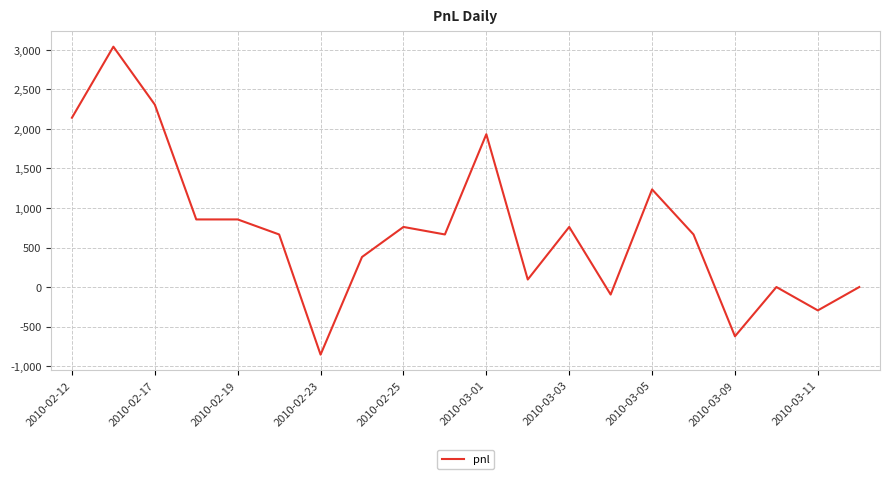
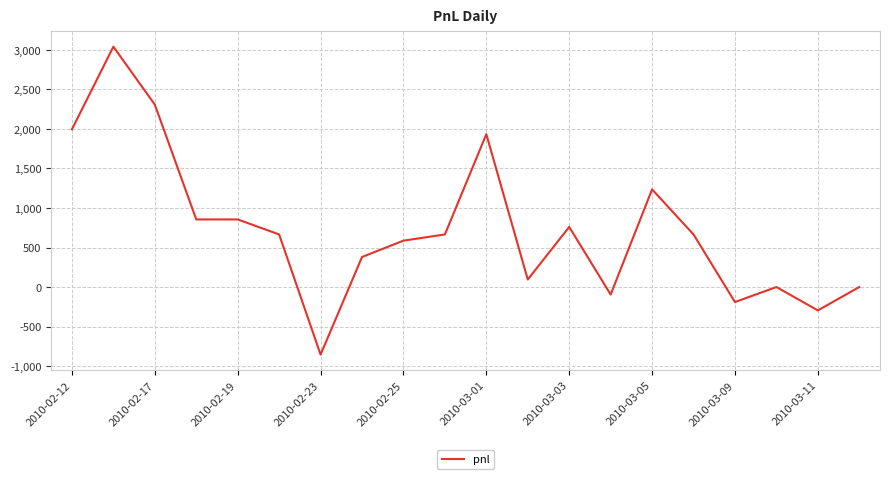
2010-02-12: 2,100 -> 2,000
2010-02-25: 800 -> 600
2010-03-09: -600 -> -200
